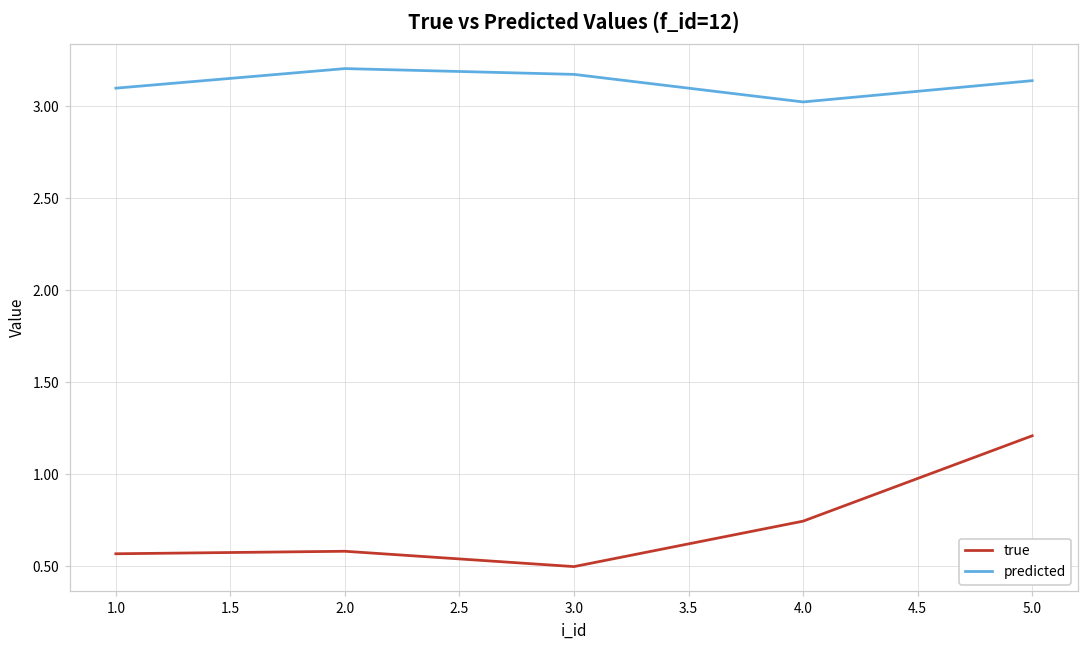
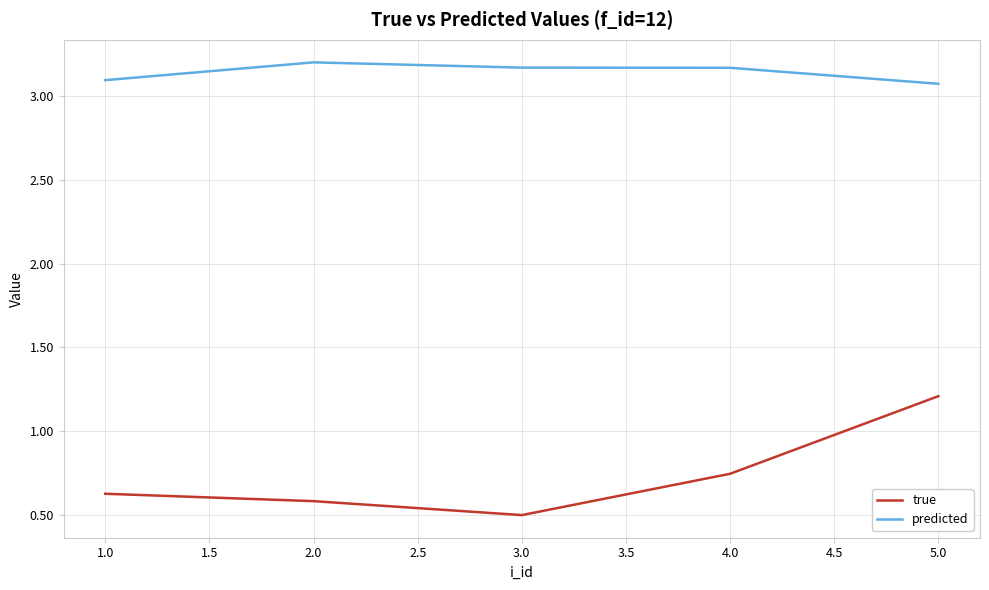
true, 1.0: 0.57 -> 0.62
predicted, 4.0: 3.02 -> 3.17
predicted, 5.0: 3.14 -> 3.08
